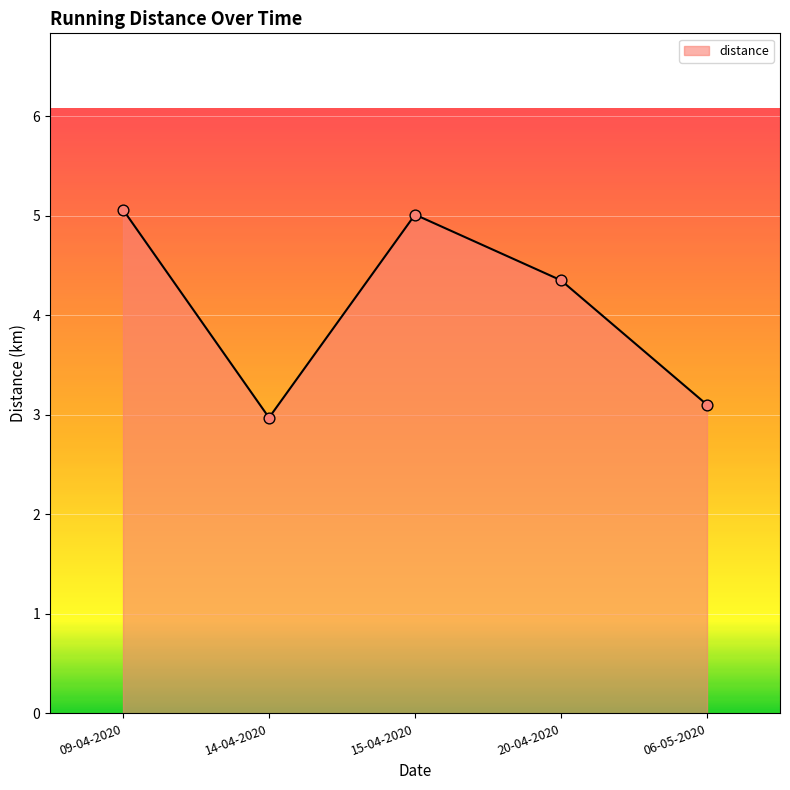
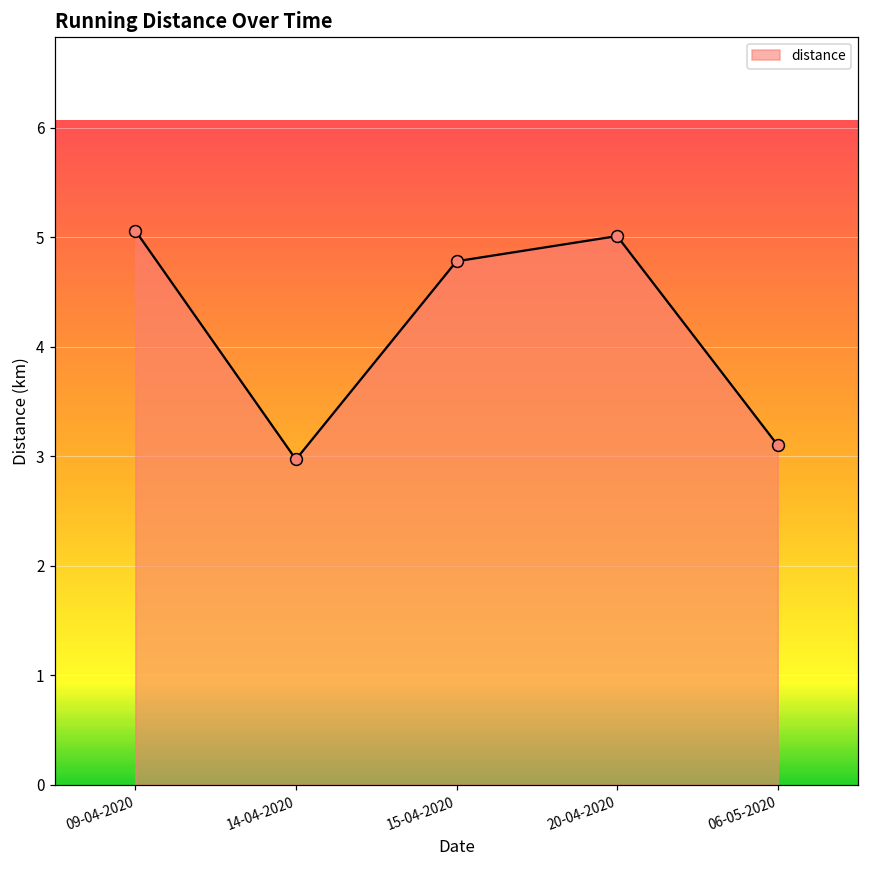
15-04-2020: 5.0 -> 4.8
20-04-2020: 4.4 -> 5.0
